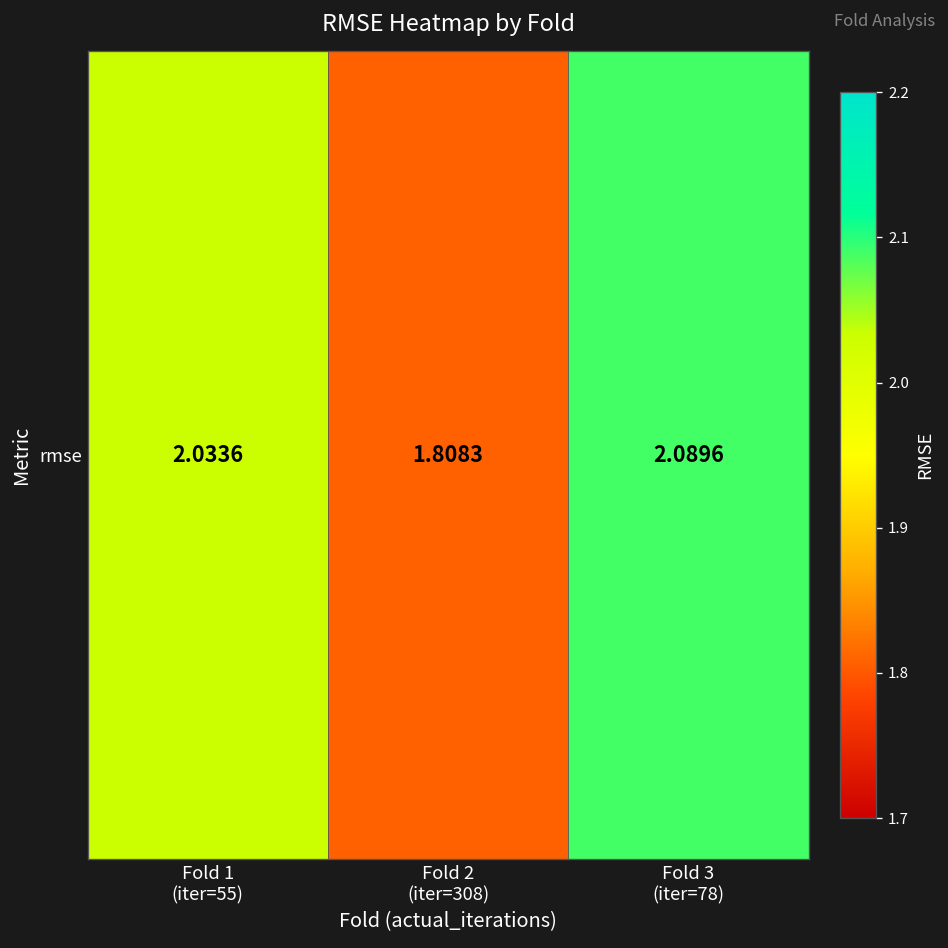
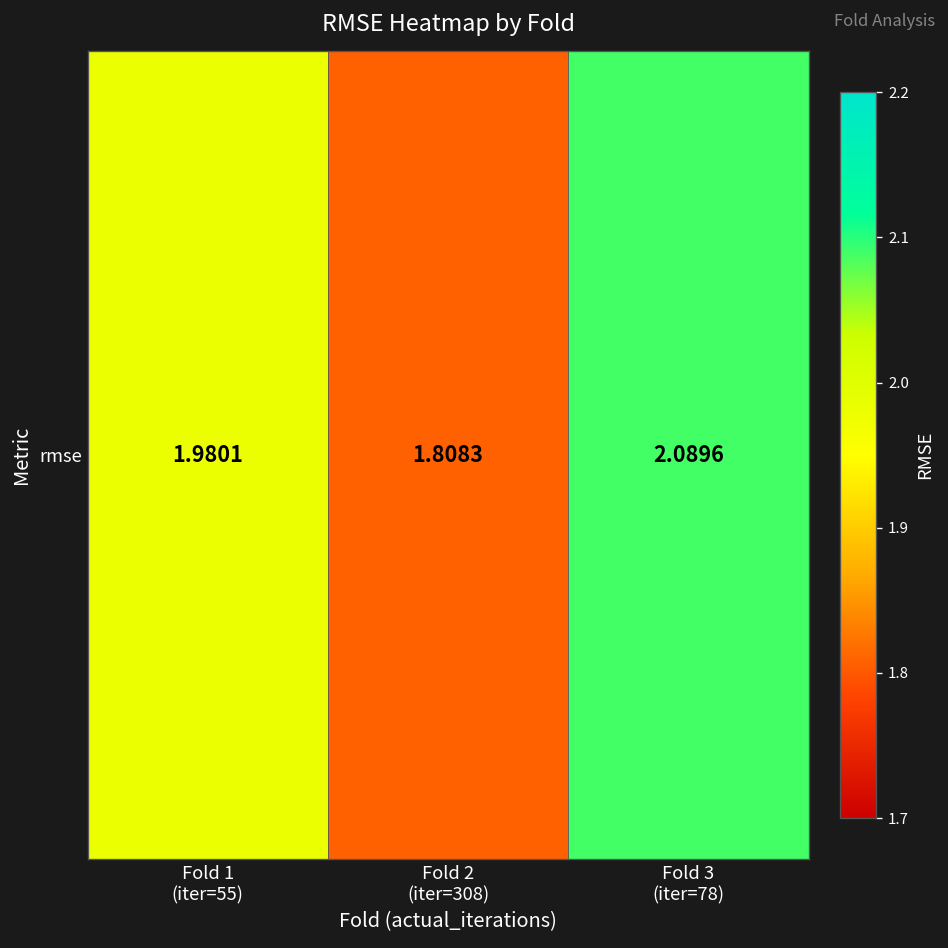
rmse, Fold 1 (iter=55): 2.0336 -> 1.9801
